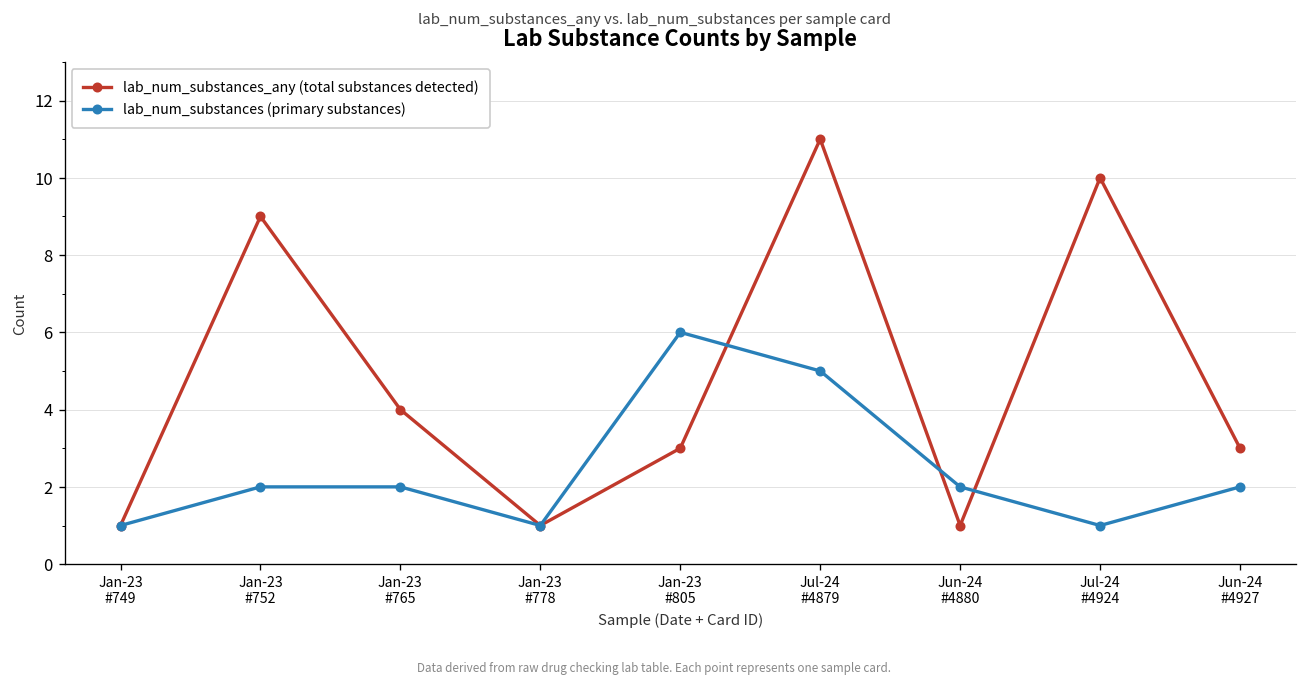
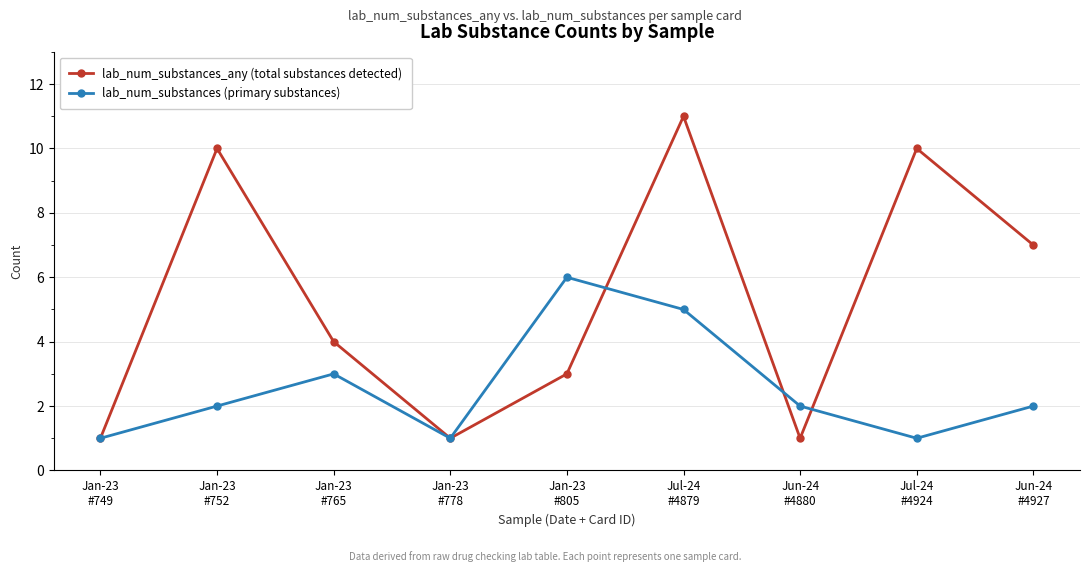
lab_num_substances_any (total substances detected), Jan-23 #752: 9 -> 10
lab_num_substances (primary substances), Jan-23 #765: 2 -> 3
lab_num_substances_any (total substances detected), Jun-24 #4927: 3 -> 7
